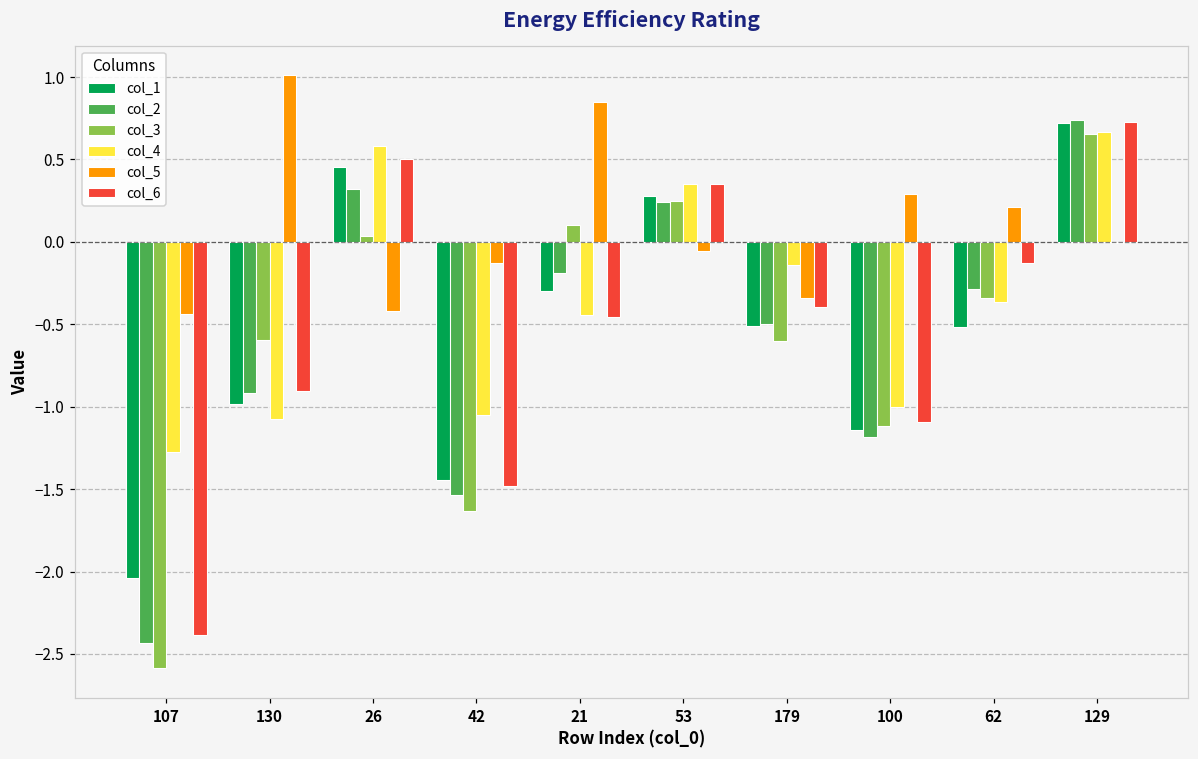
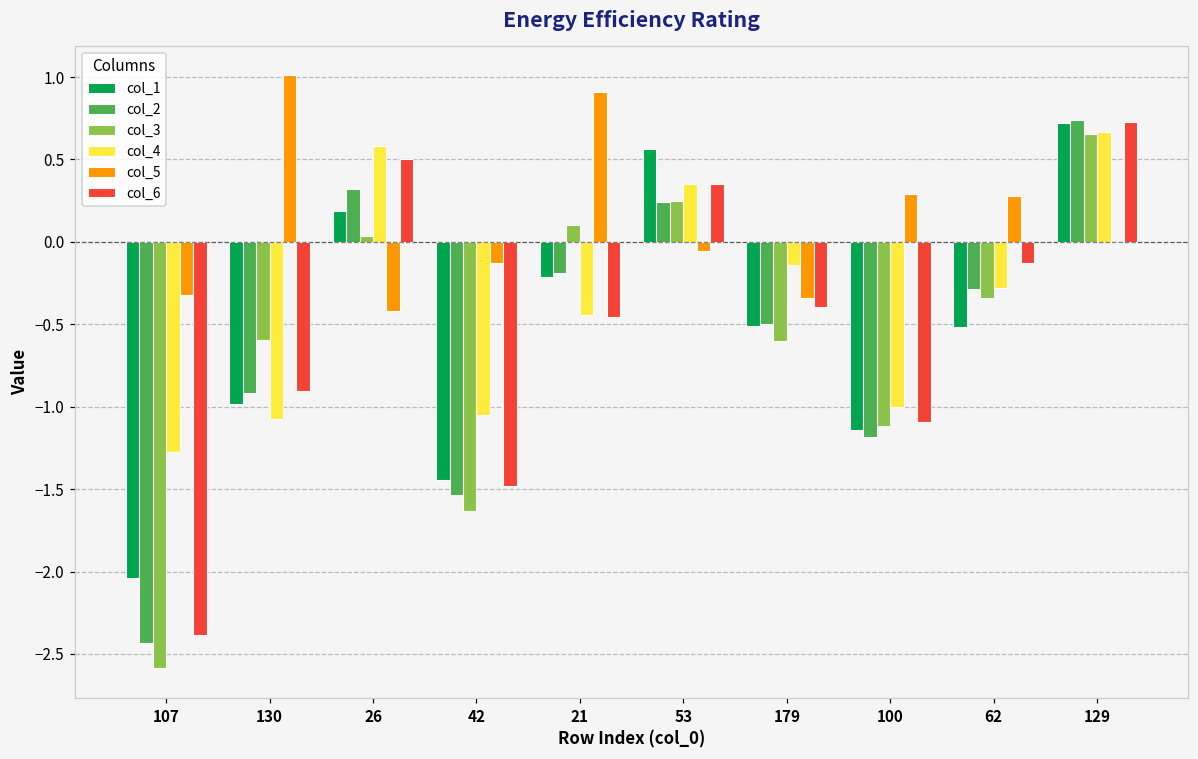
col_5, 107: -0.44 -> -0.32
col_1, 26: 0.45 -> 0.19
col_1, 21: -0.30 -> -0.21
col_5, 21: 0.85 -> 0.91
col_1, 53: 0.28 -> 0.56
col_4, 62: -0.36 -> -0.28
col_5, 62: 0.21 -> 0.28
